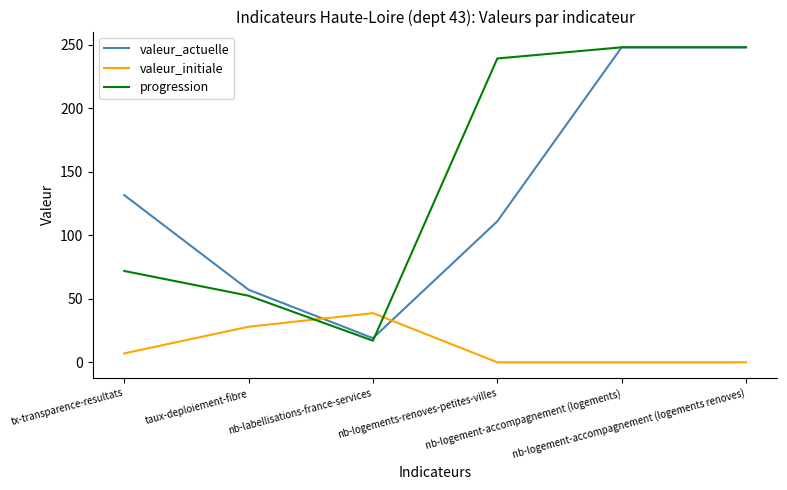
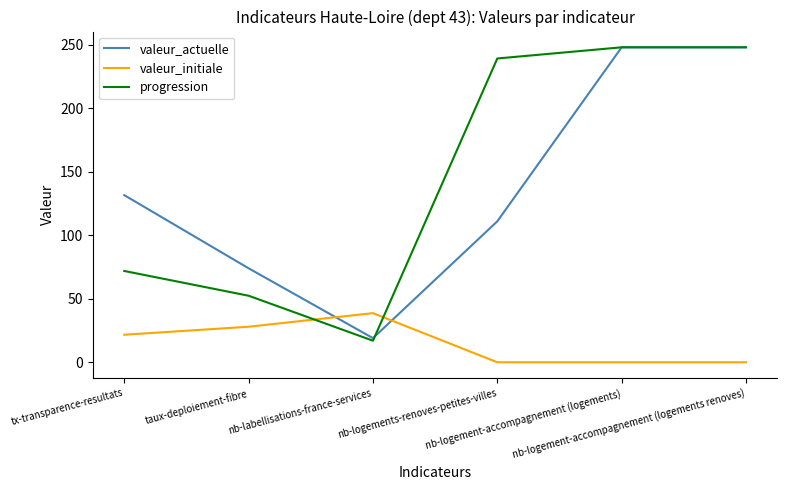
valeur_initiale, tx-transparence-resultats: 7 -> 22
valeur_actuelle, taux-deploiement-fibre: 57 -> 74
